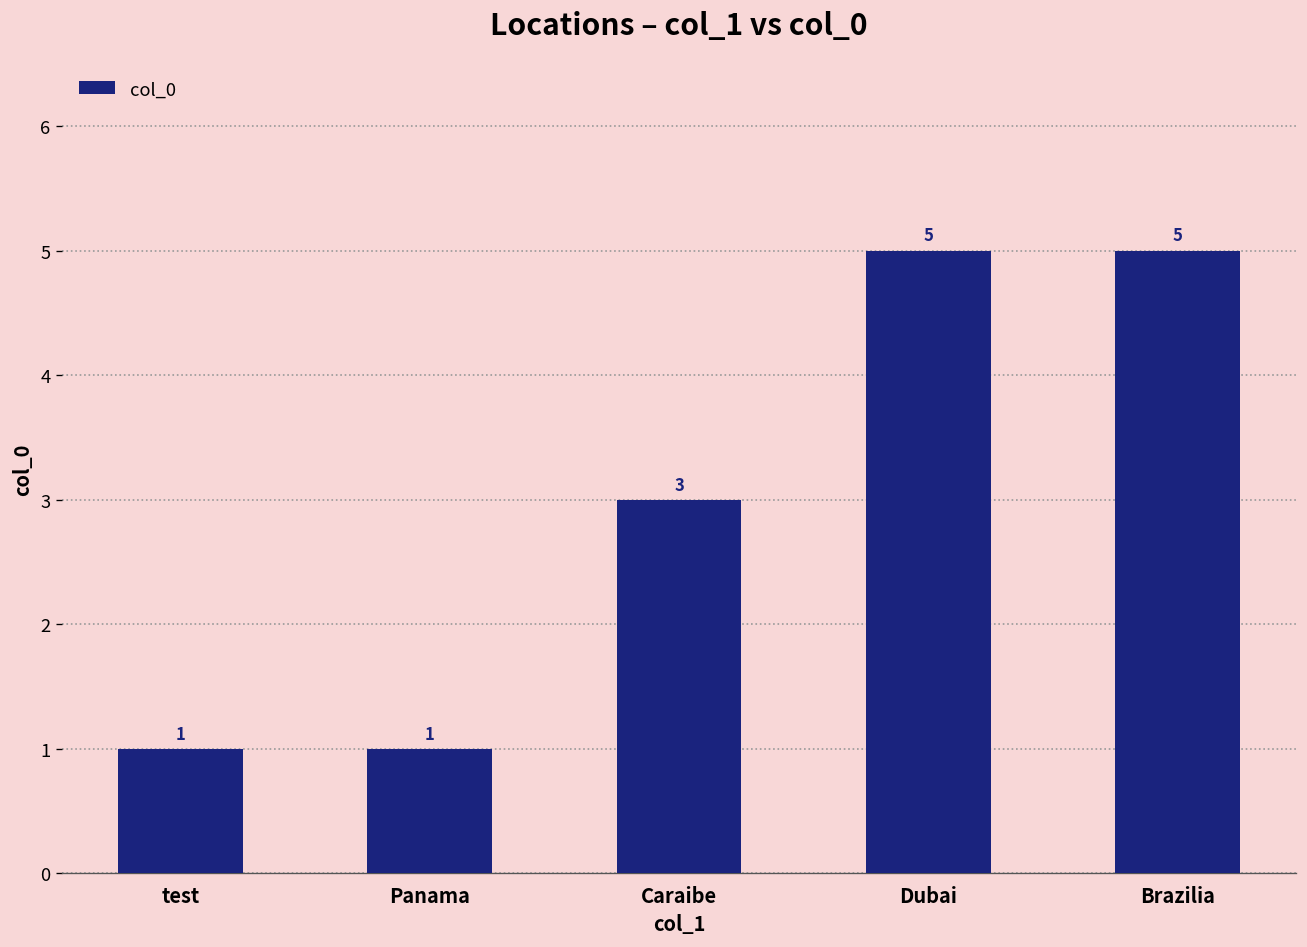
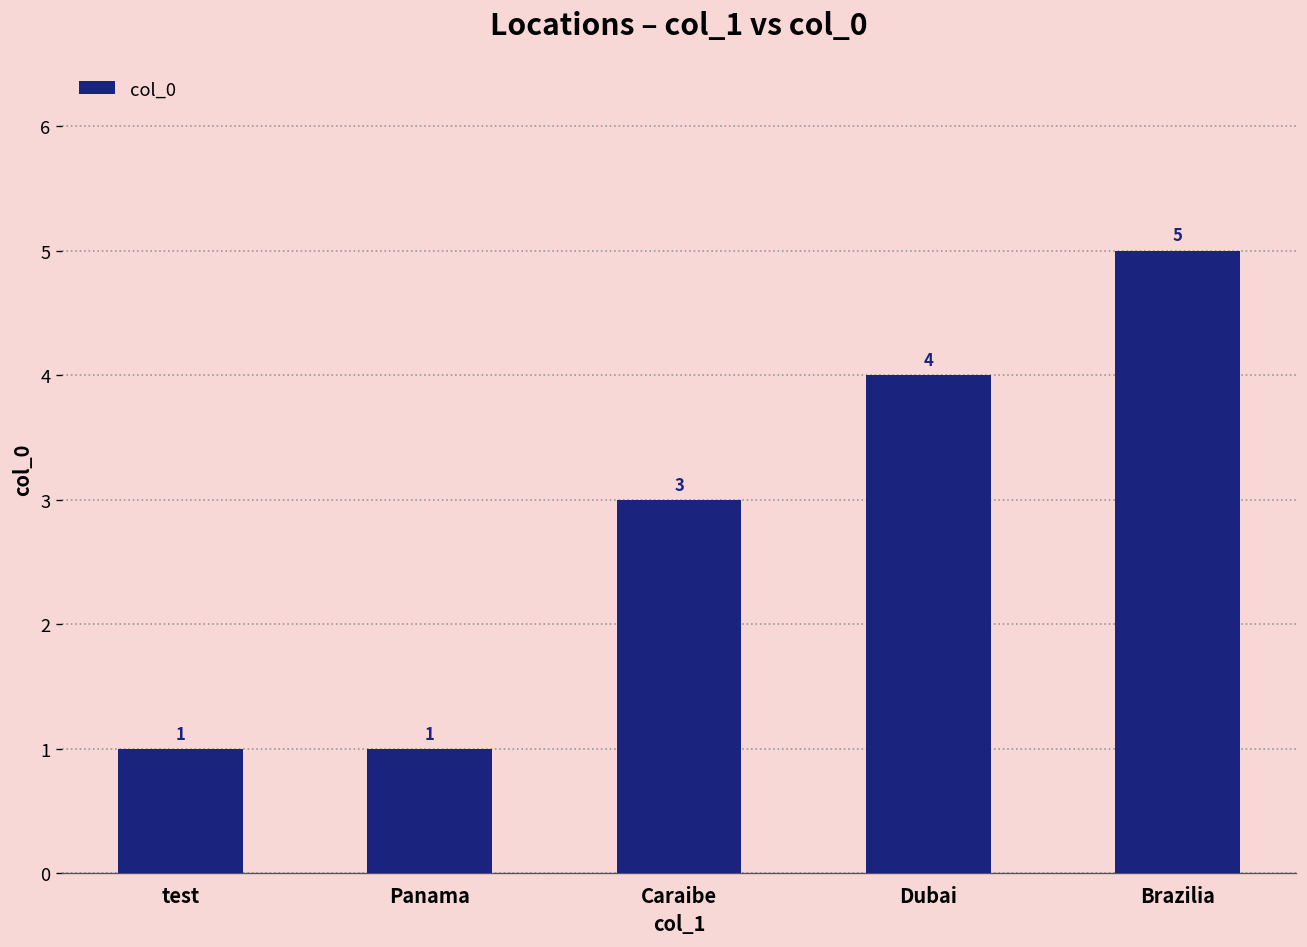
Dubai: 5 -> 4
